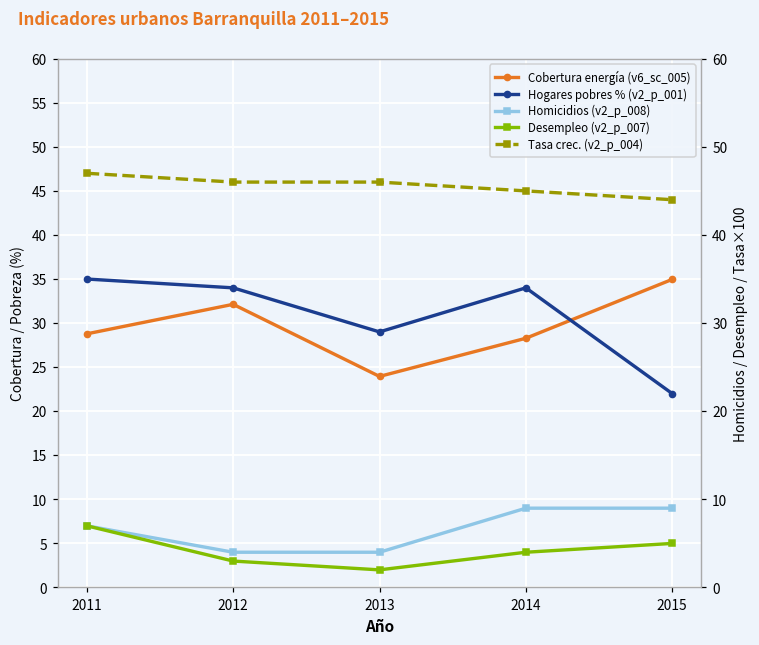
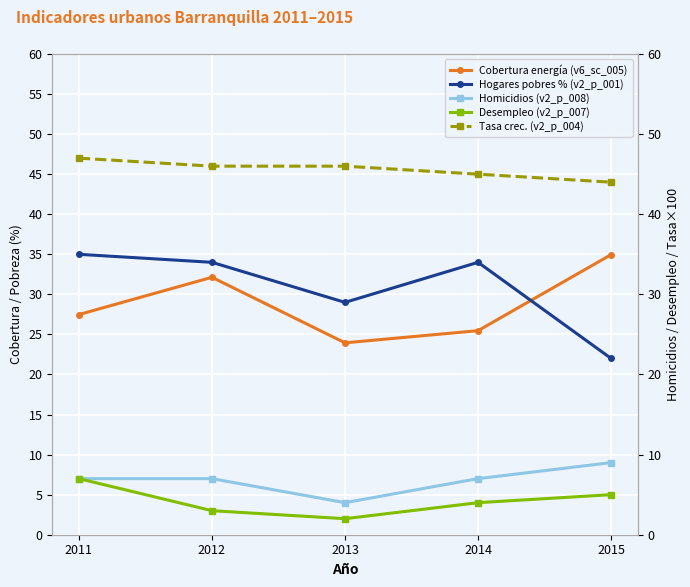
Cobertura energía (v6_sc_005), 2011: 29 -> 27
Cobertura energía (v6_sc_005), 2014: 28 -> 25
Homicidios (v2_p_008), 2012: 4 -> 7
Homicidios (v2_p_008), 2014: 9 -> 7
